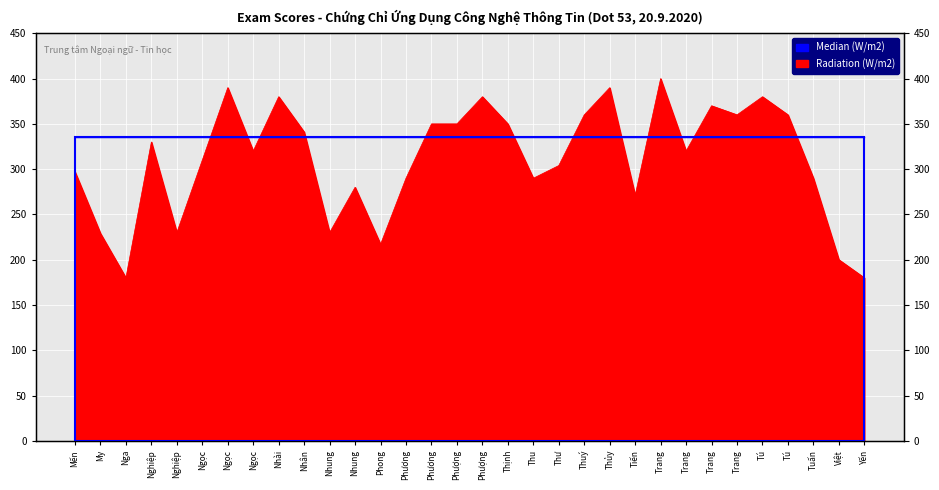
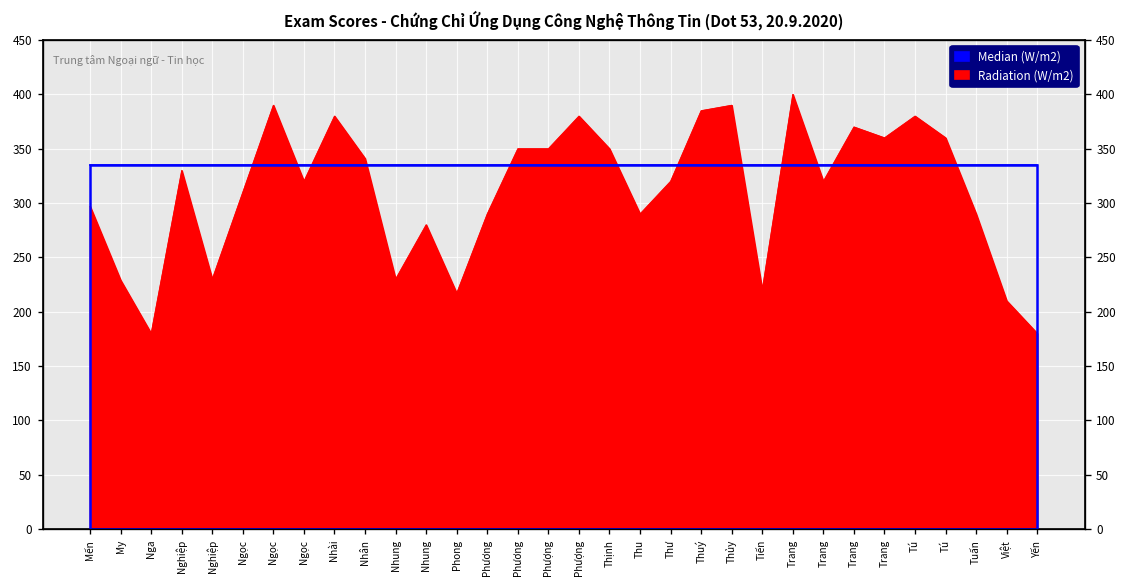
Radiation (W/m2), Thư: 300 -> 320
Radiation (W/m2), Thuý: 360 -> 390
Radiation (W/m2), Tiến: 270 -> 220
Radiation (W/m2), Việt: 200 -> 210
